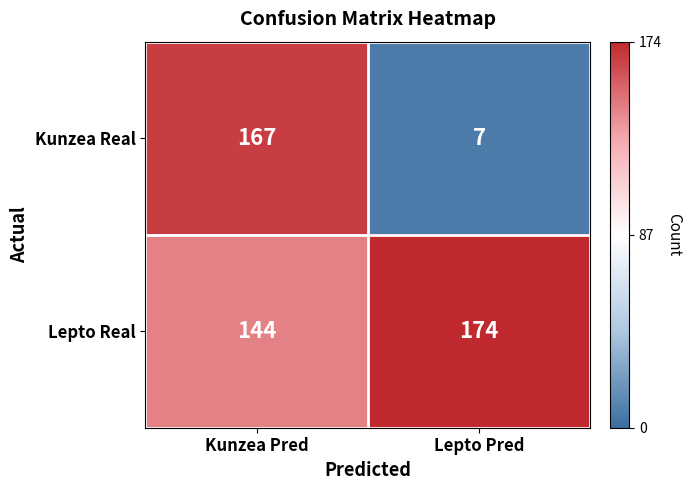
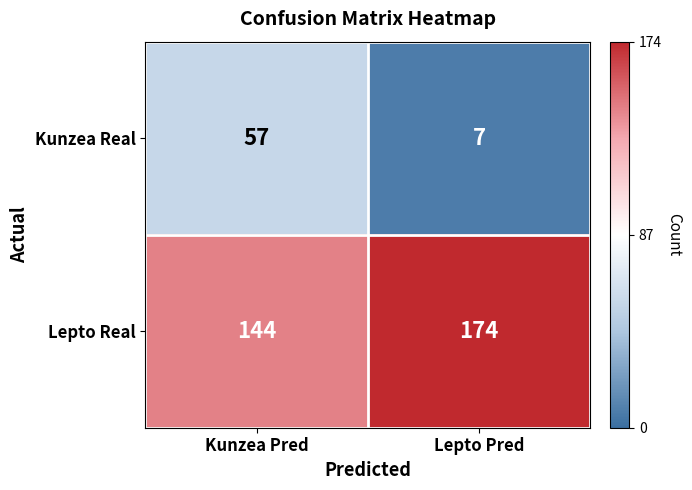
Kunzea Real, Kunzea Pred: 167 -> 57
